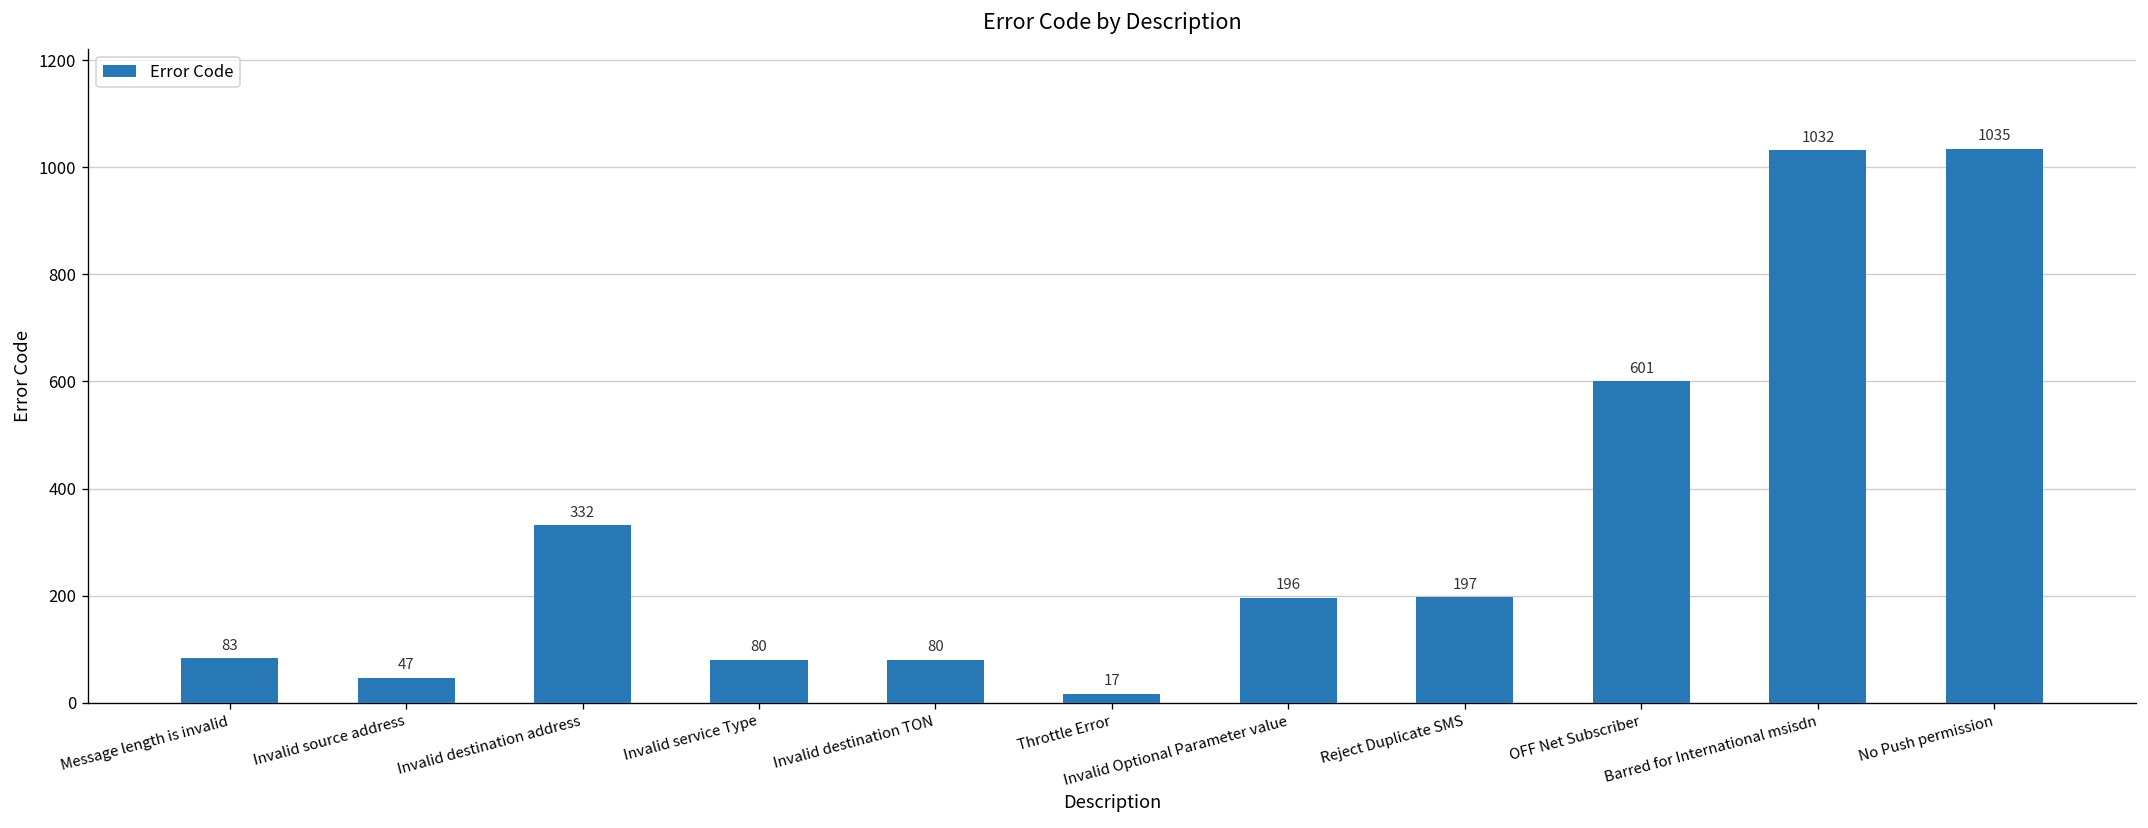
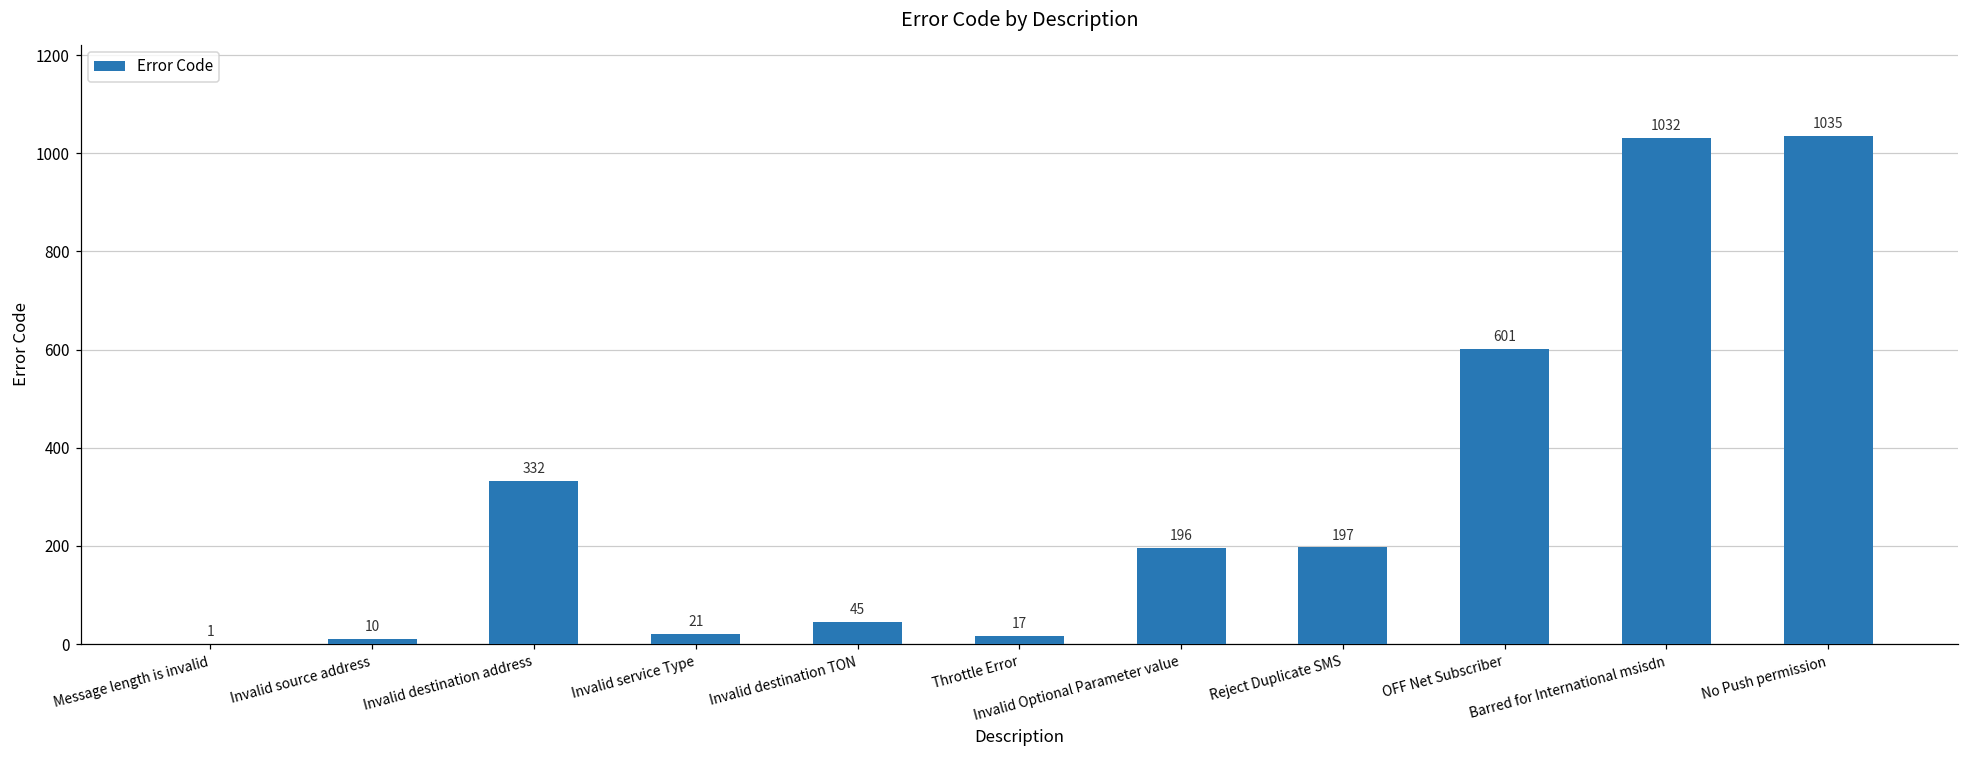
Message length is invalid: 83 -> 1
Invalid source address: 47 -> 10
Invalid service Type: 80 -> 21
Invalid destination TON: 80 -> 45
